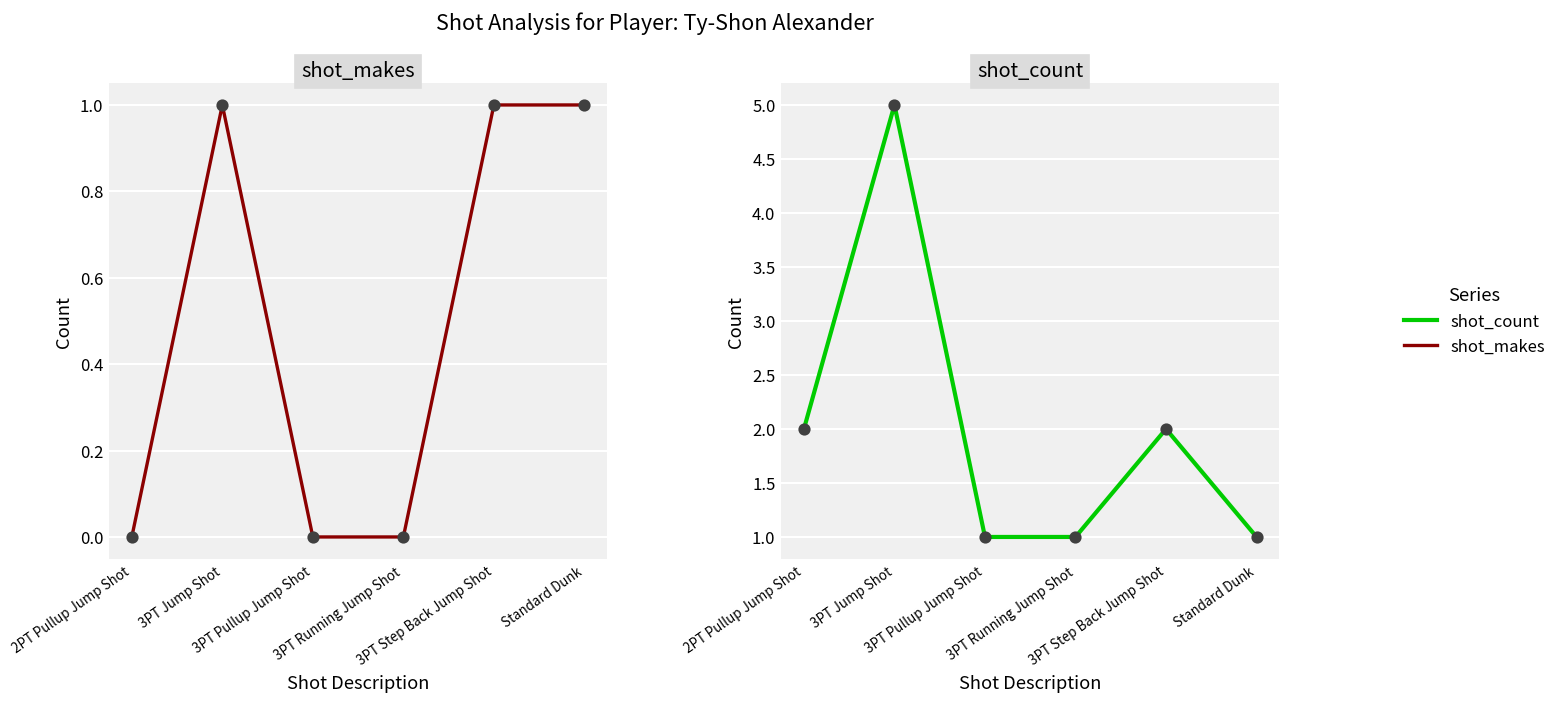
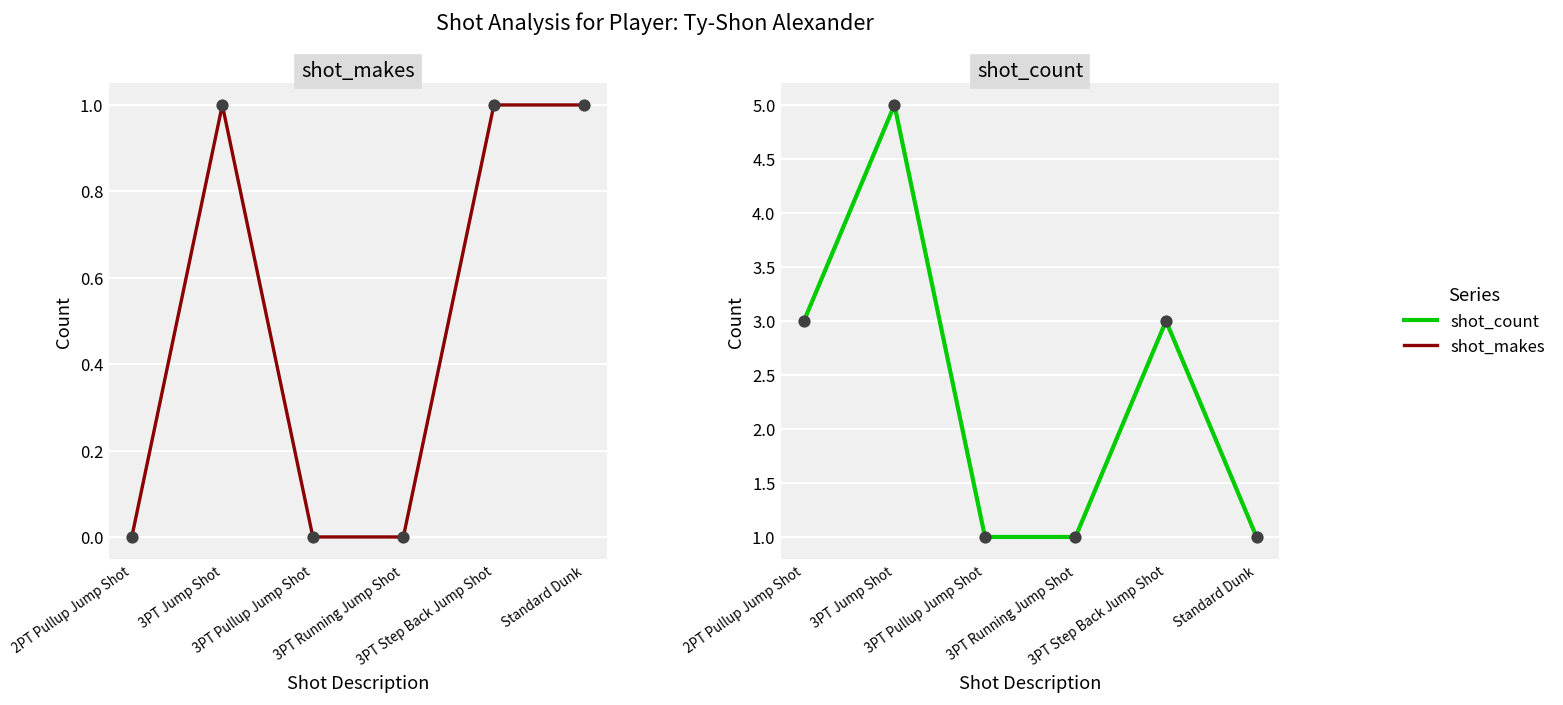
shot_count, 2PT Pullup Jump Shot: 2 -> 3
shot_count, 3PT Step Back Jump Shot: 2 -> 3
